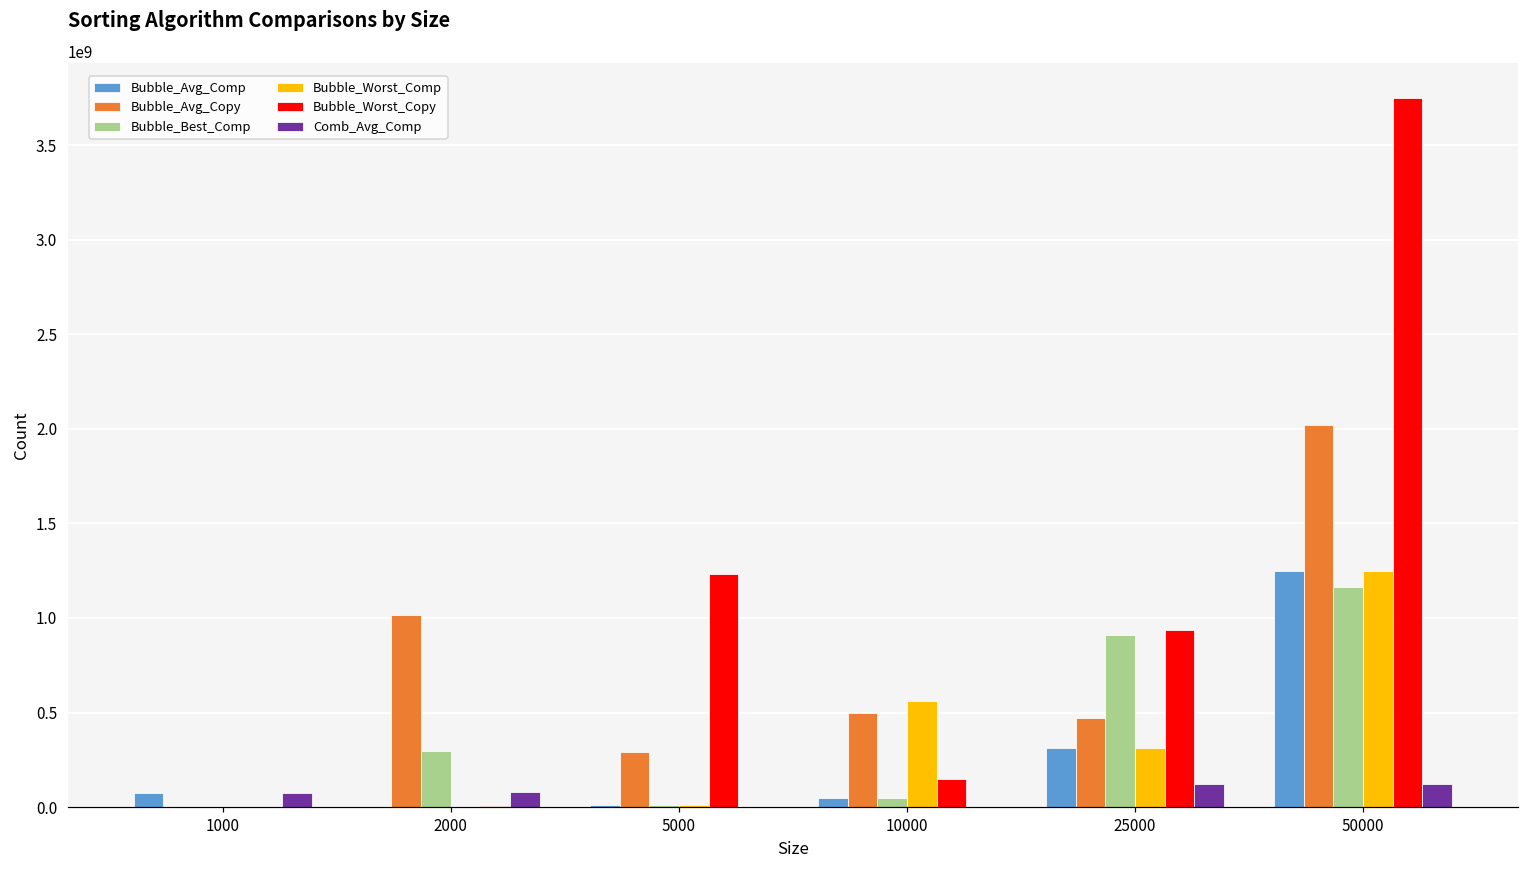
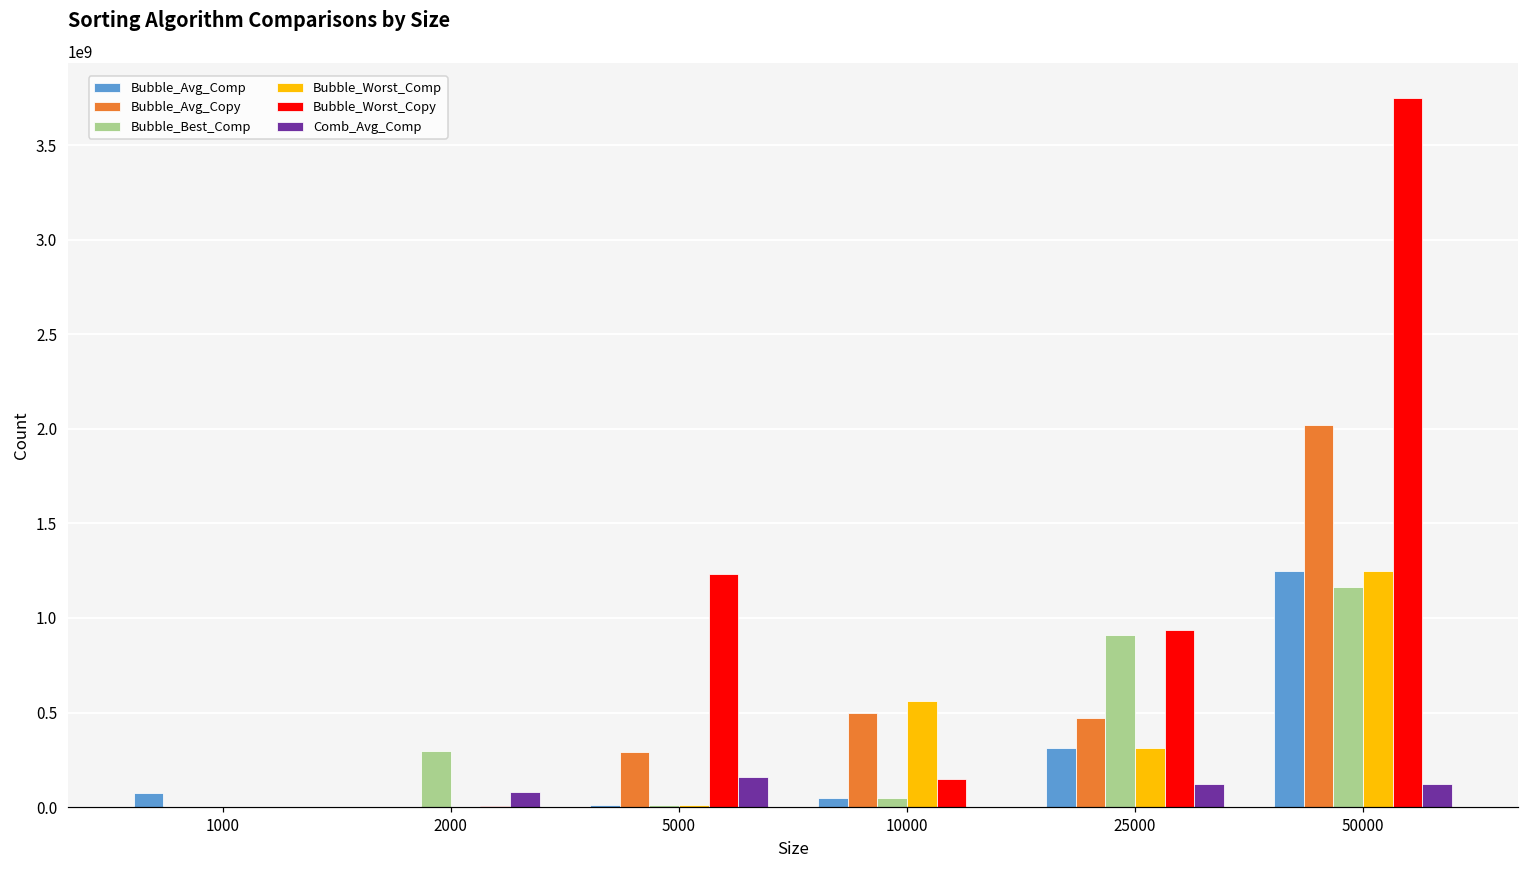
Comb_Avg_Comp, 1000: 80000000 -> 0
Bubble_Avg_Copy, 2000: 1020000000 -> 0
Comb_Avg_Comp, 5000: 0 -> 160000000
